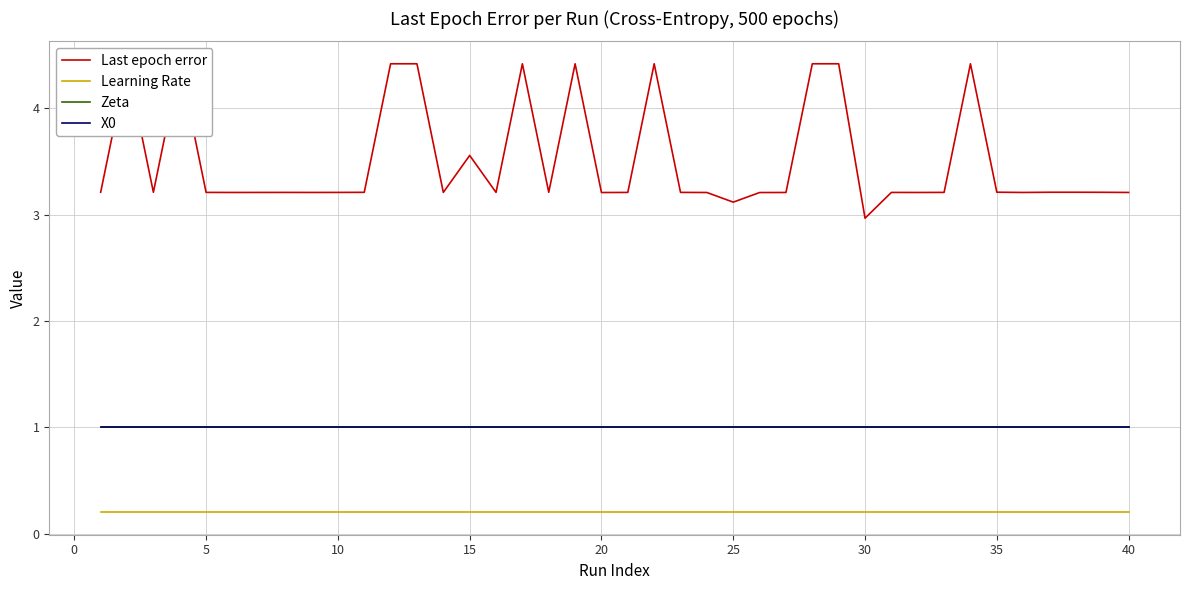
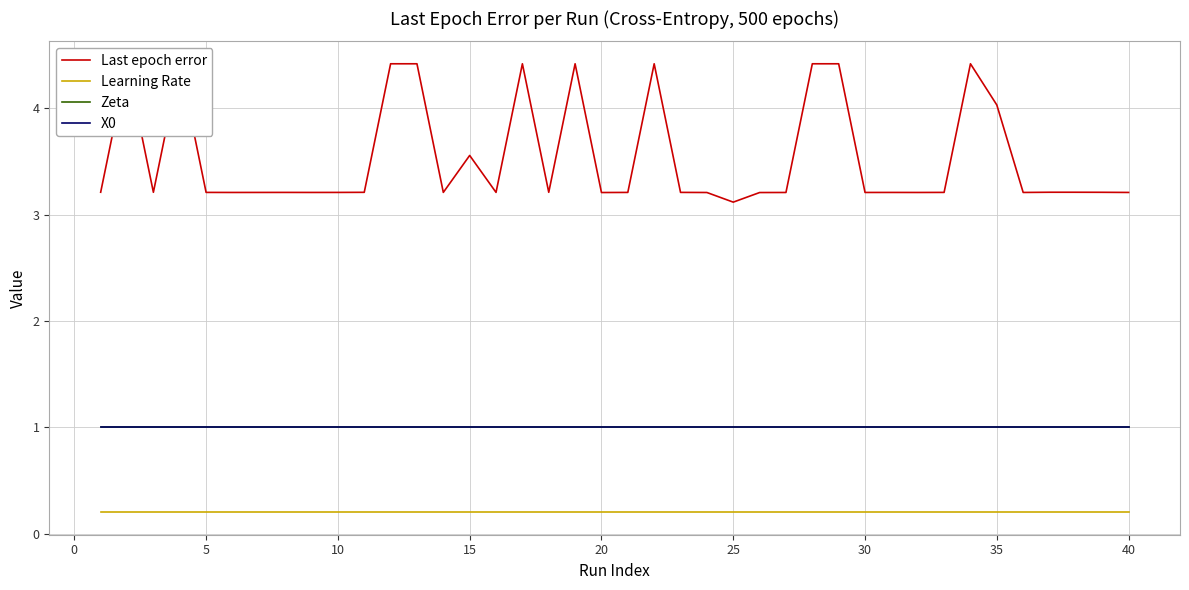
Last epoch error, 30: 2.97 -> 3.21
Last epoch error, 35: 3.21 -> 4.03
